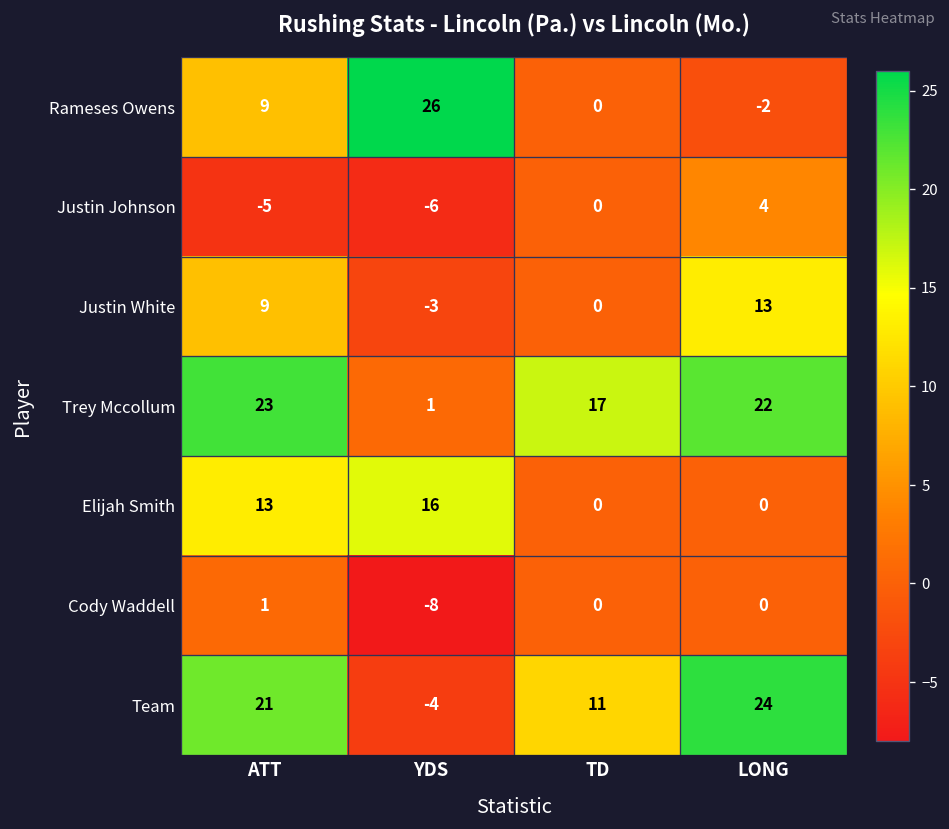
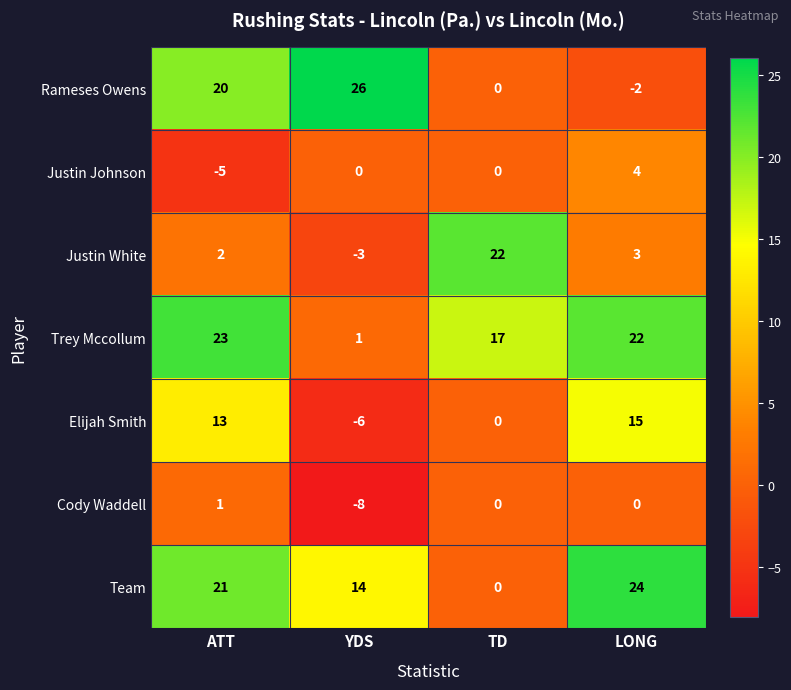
Rameses Owens, ATT: 9 -> 20
Justin Johnson, YDS: -6 -> 0
Justin White, ATT: 9 -> 2
Justin White, TD: 0 -> 22
Justin White, LONG: 13 -> 3
Elijah Smith, YDS: 16 -> -6
Elijah Smith, LONG: 0 -> 15
Team, YDS: -4 -> 14
Team, TD: 11 -> 0
